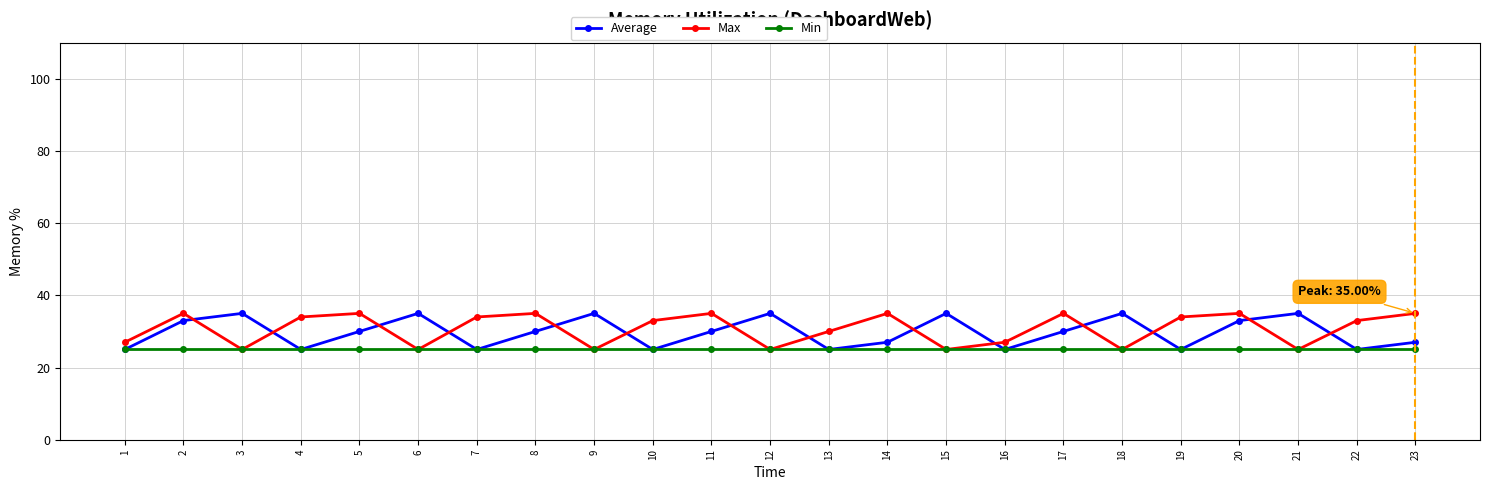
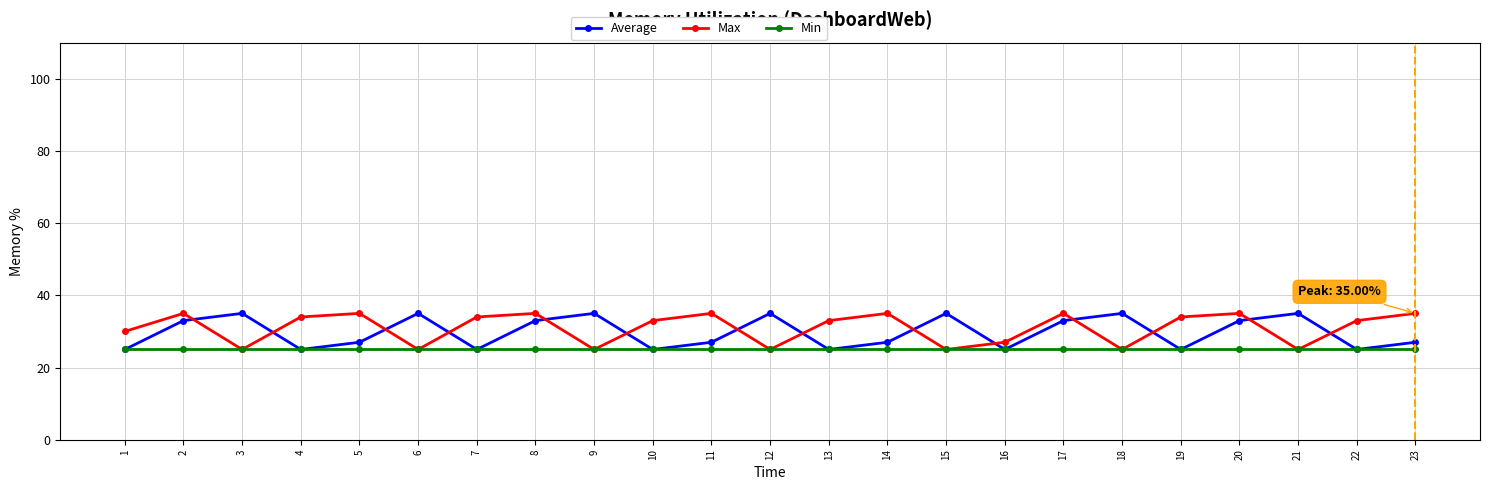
Max, 1: 27 -> 30
Average, 5: 30 -> 27
Average, 8: 30 -> 33
Average, 11: 30 -> 27
Max, 13: 30 -> 33
Average, 17: 30 -> 33
